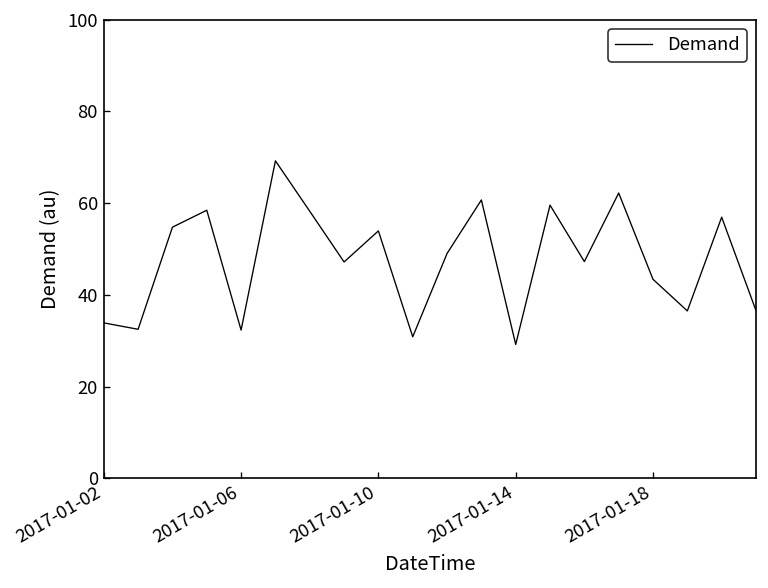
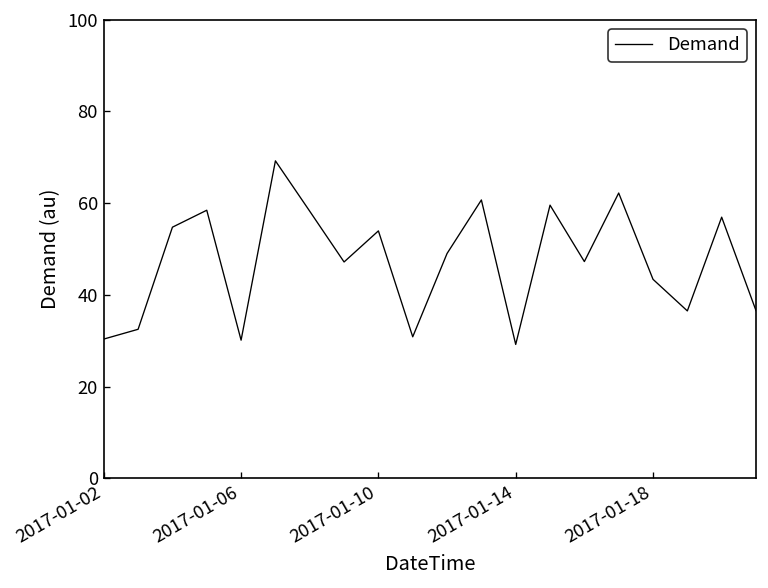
2017-01-02: 34 -> 30
2017-01-06: 32 -> 30
